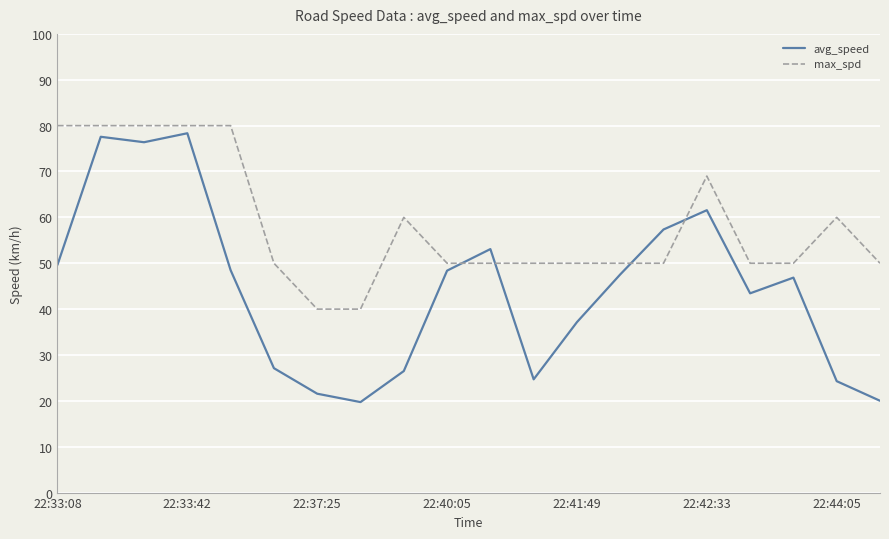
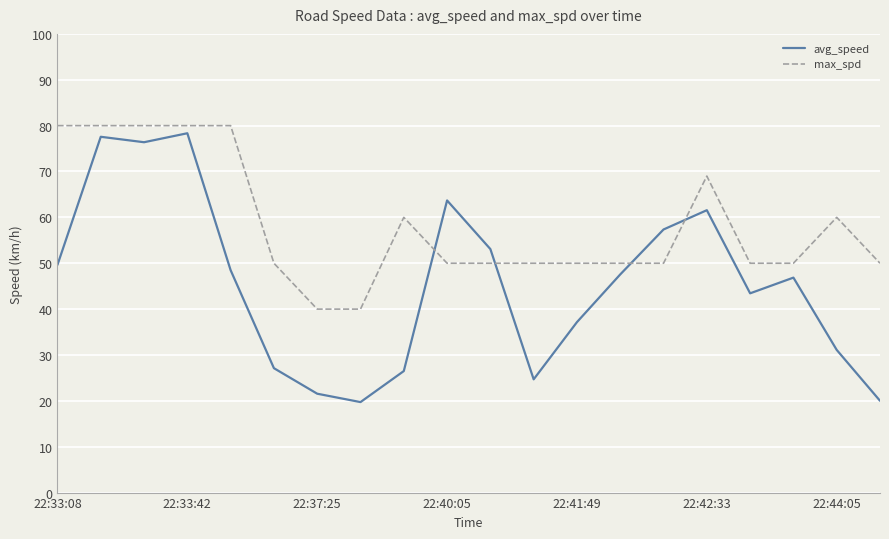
avg_speed, 22:40:05: 48 -> 64
avg_speed, 22:44:05: 24 -> 31
